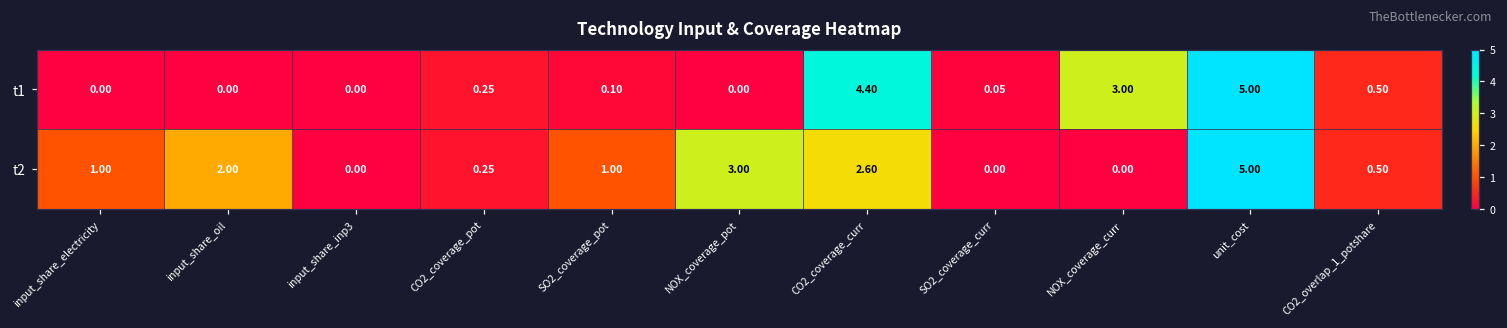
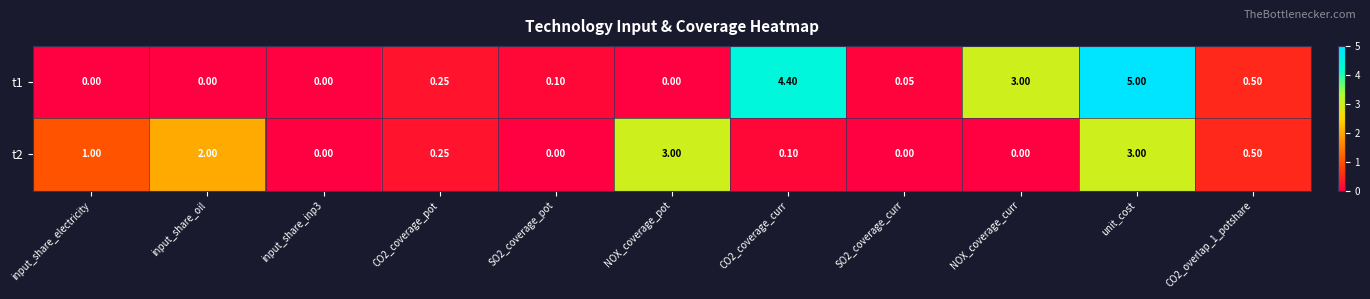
t2, SO2_coverage_pot: 1.00 -> 0.00
t2, CO2_coverage_curr: 2.60 -> 0.10
t2, unit_cost: 5.00 -> 3.00
